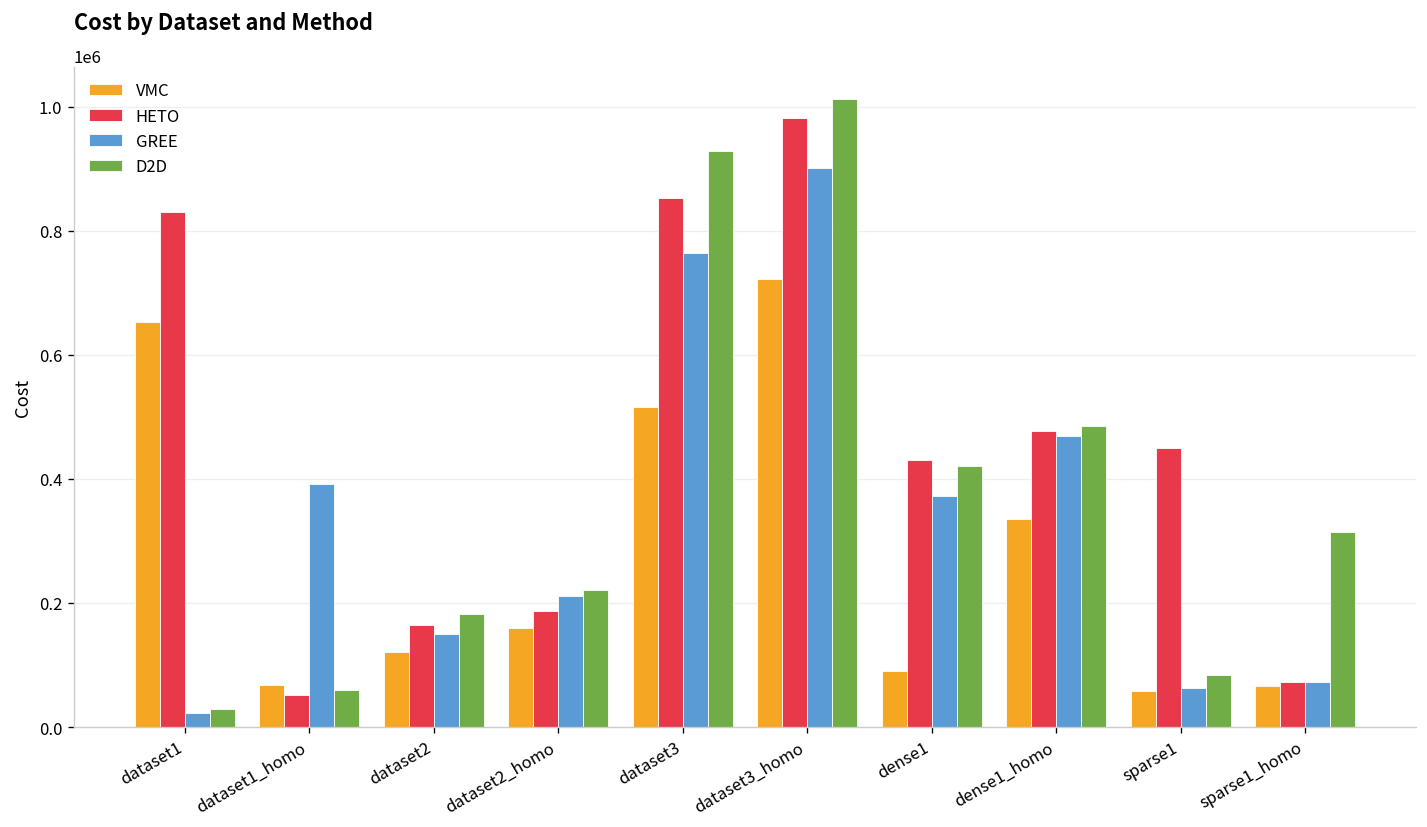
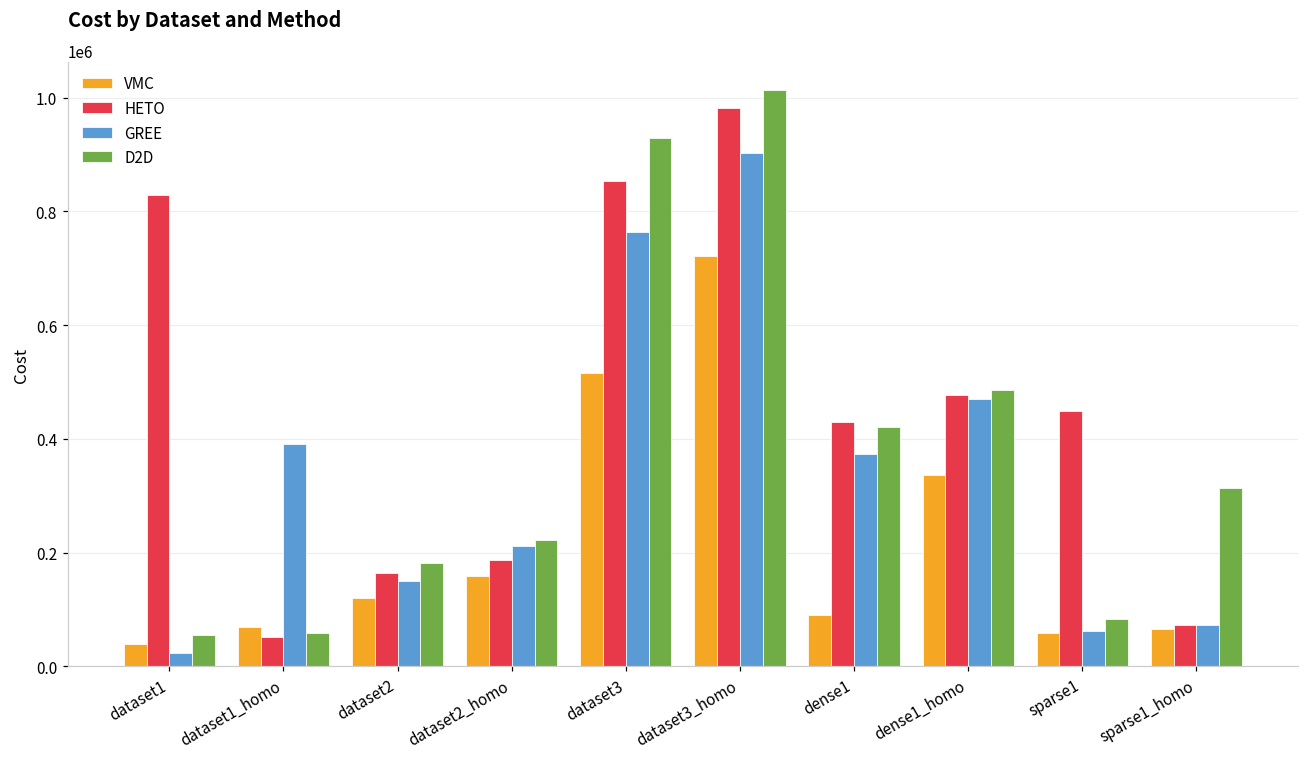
VMC, dataset1: 650000 -> 40000
D2D, dataset1: 30000 -> 60000
